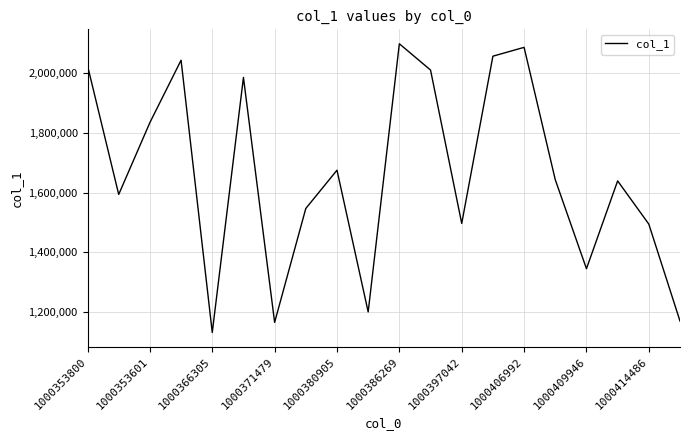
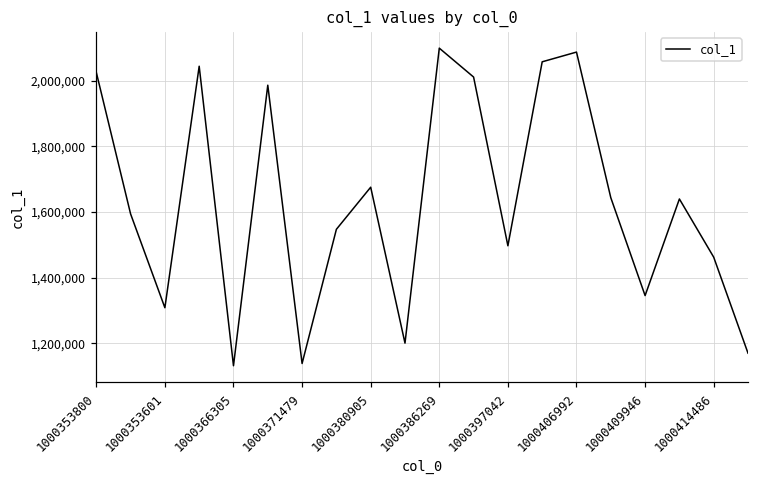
1000353601: 1,830,000 -> 1,310,000
1000371479: 1,170,000 -> 1,140,000
1000414486: 1,490,000 -> 1,460,000
